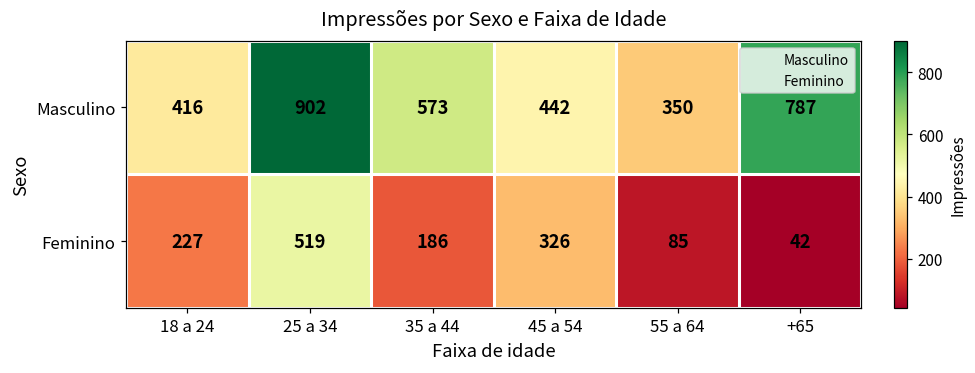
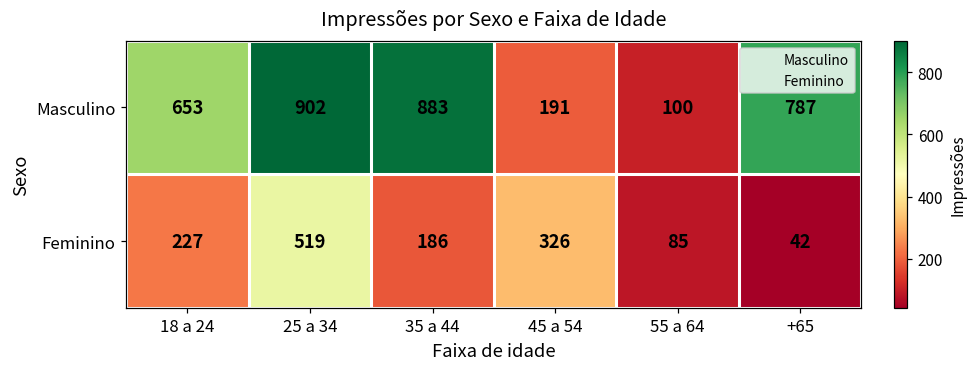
Masculino, 18 a 24: 416 -> 653
Masculino, 35 a 44: 573 -> 883
Masculino, 45 a 54: 442 -> 191
Masculino, 55 a 64: 350 -> 100
